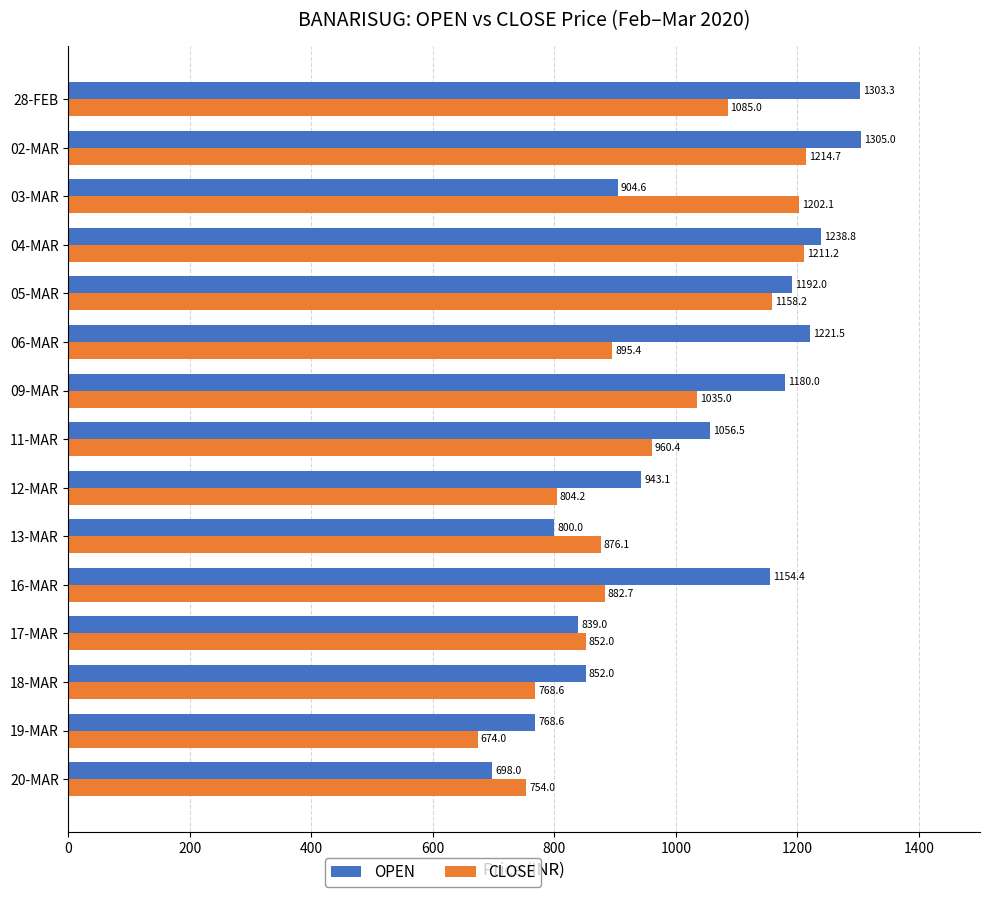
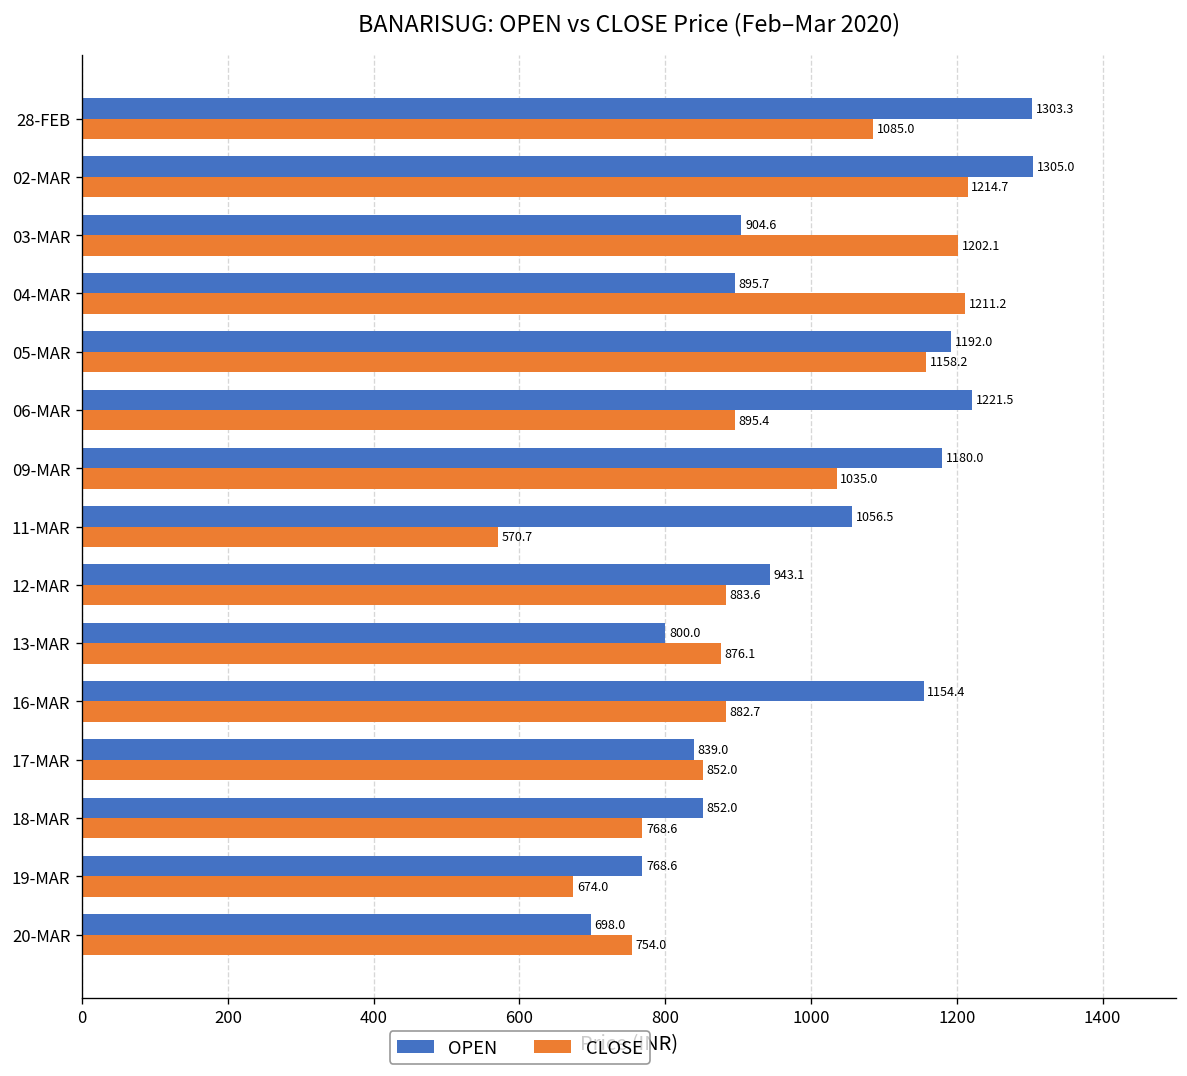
OPEN, 04-MAR: 1238.8 -> 895.7
CLOSE, 11-MAR: 960.4 -> 570.7
CLOSE, 12-MAR: 804.2 -> 883.6
